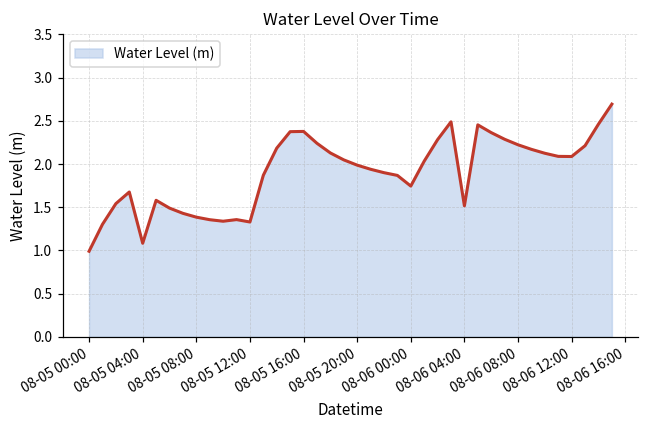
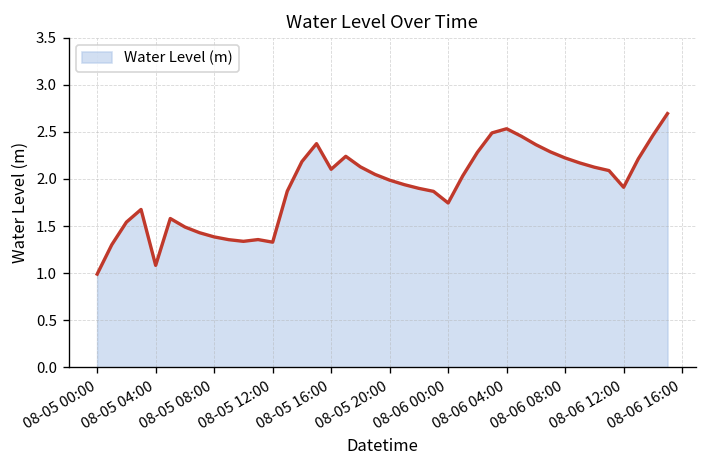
08-05 16:00: 2.4 -> 2.1
08-06 04:00: 1.5 -> 2.5
08-06 12:00: 2.1 -> 1.9
